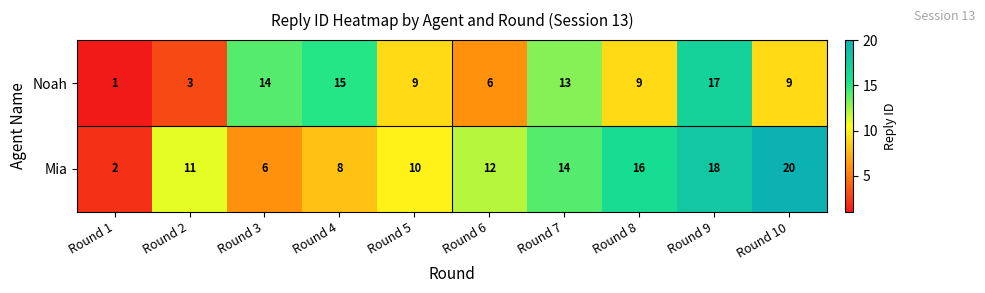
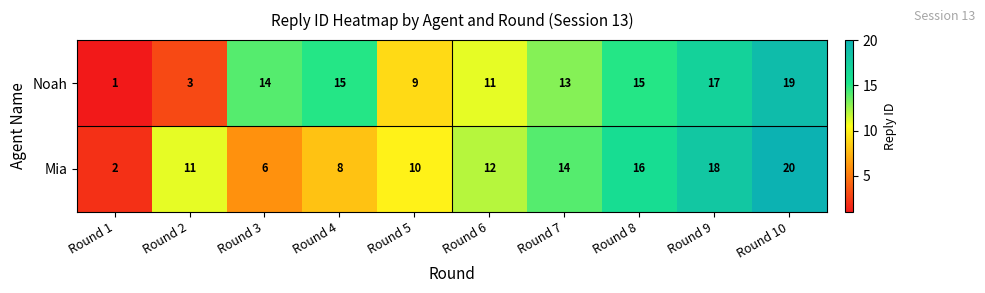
Noah, Round 6: 6 -> 11
Noah, Round 8: 9 -> 15
Noah, Round 10: 9 -> 19
